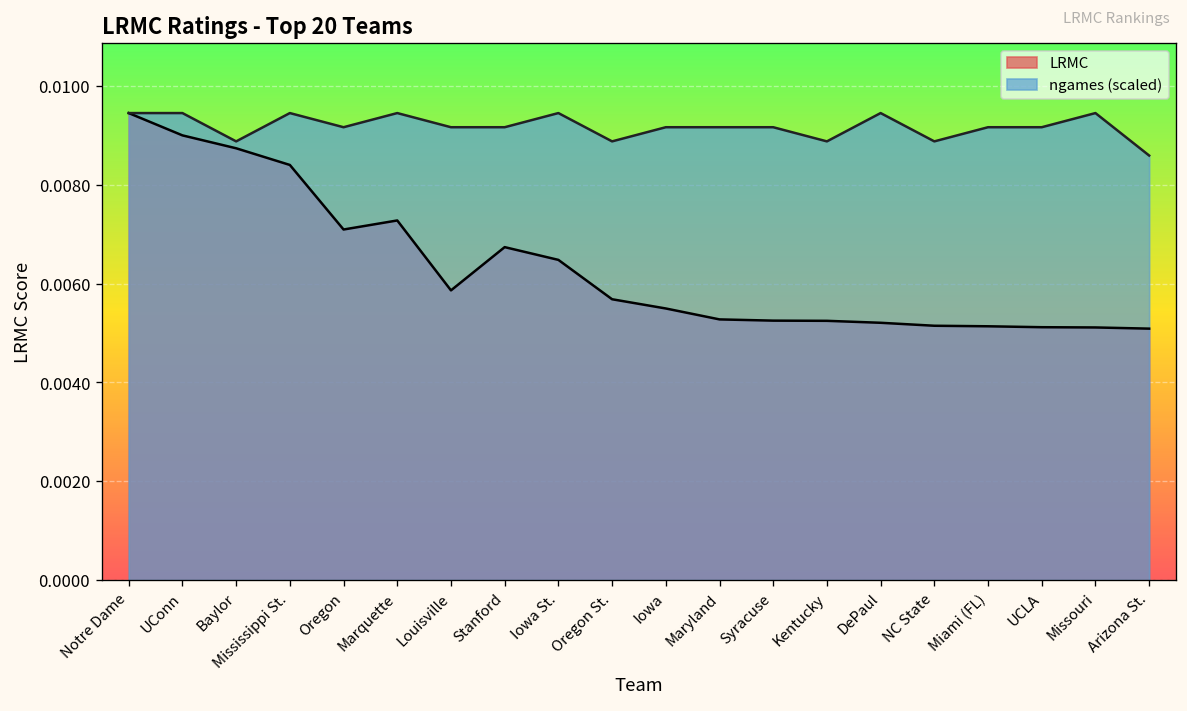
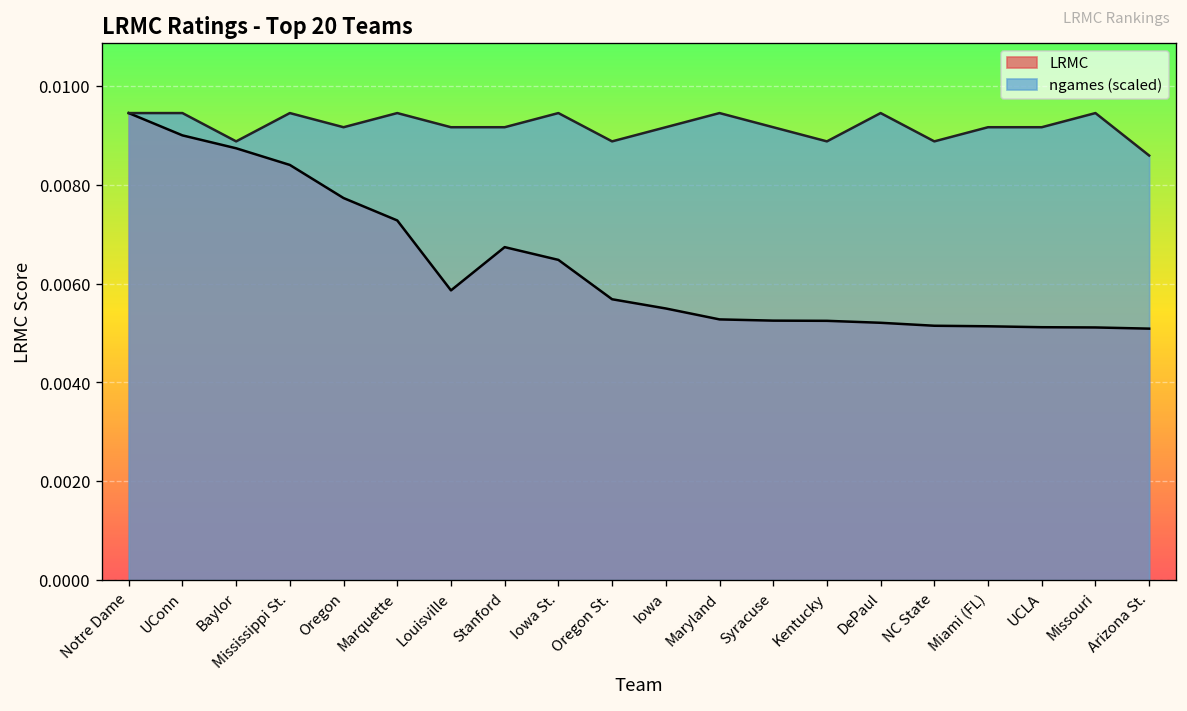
LRMC, Oregon: 0.0071 -> 0.0077
ngames (scaled), Maryland: 0.0092 -> 0.0095
